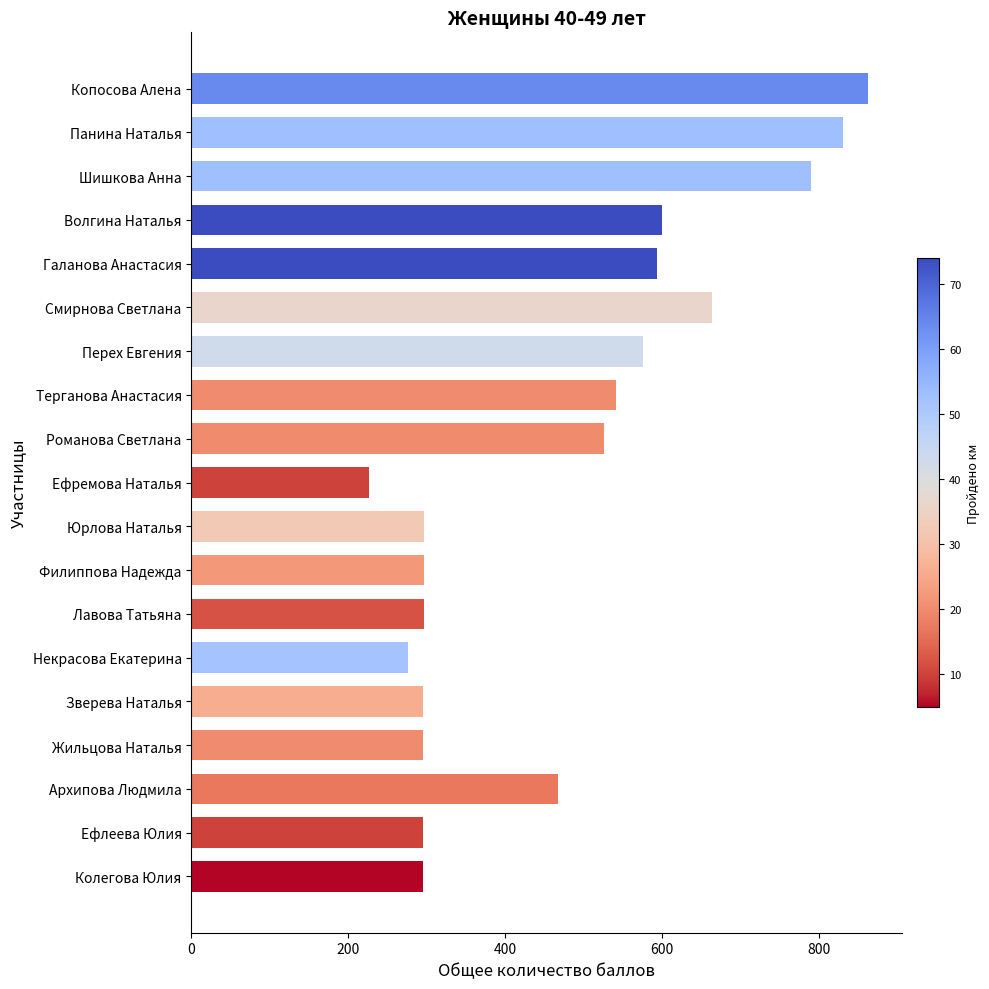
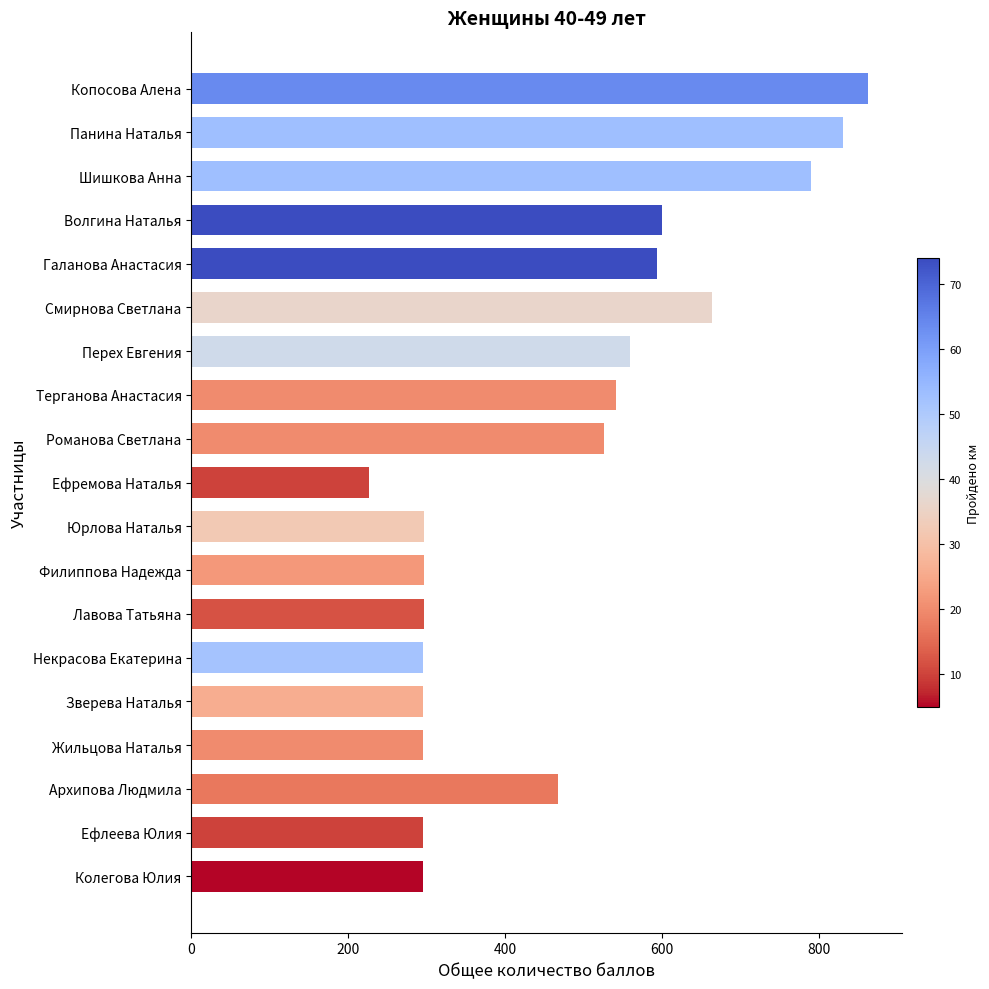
Перех Евгения: 580 -> 560
Некрасова Екатерина: 280 -> 300
